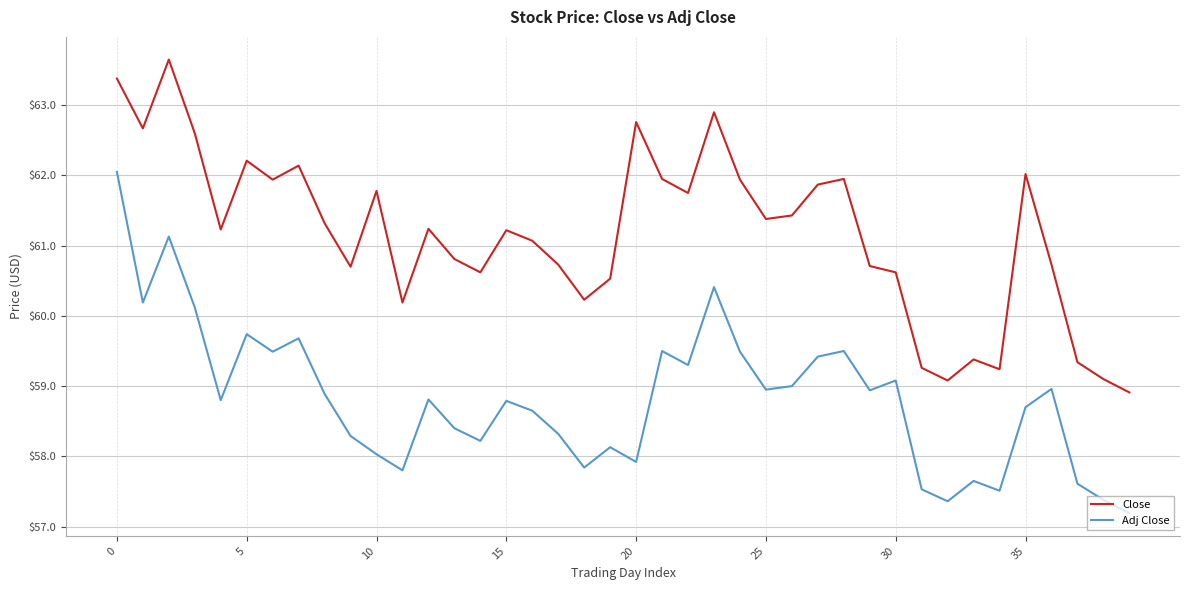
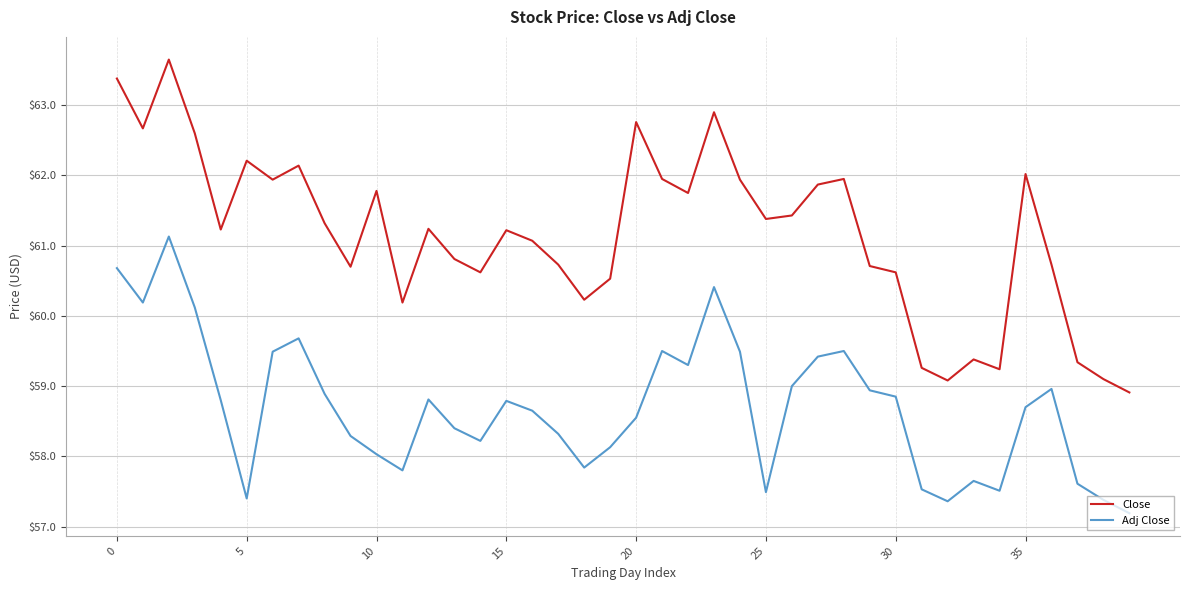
Adj Close, 0: $62.1 -> $60.7
Adj Close, 5: $59.7 -> $57.4
Adj Close, 20: $57.9 -> $58.6
Adj Close, 25: $59.0 -> $57.5
Adj Close, 30: $59.1 -> $58.9
